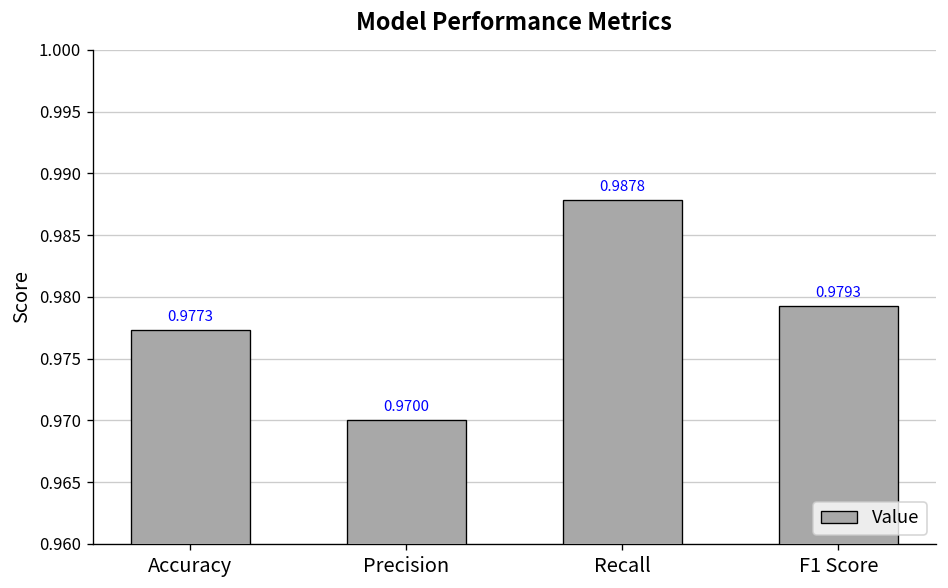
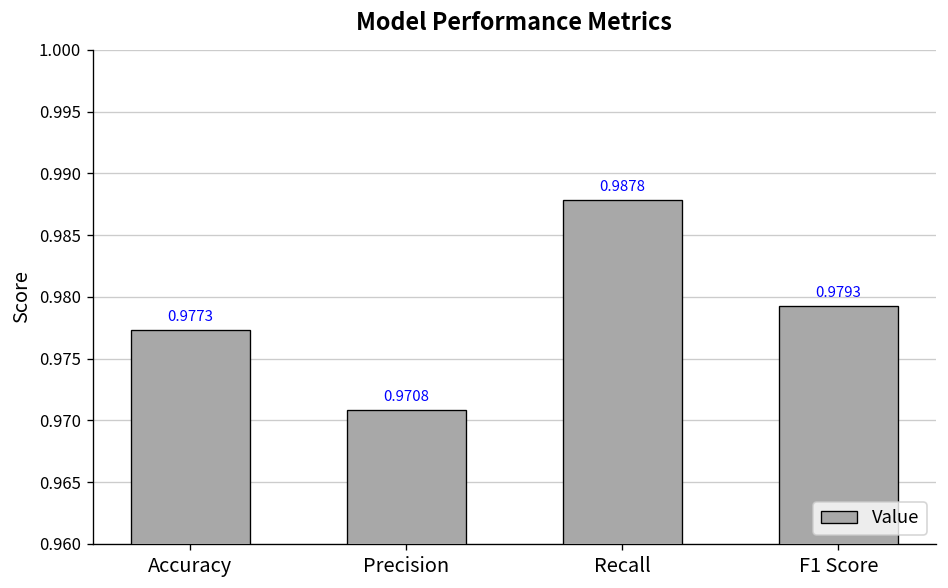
Precision: 0.9700 -> 0.9708
